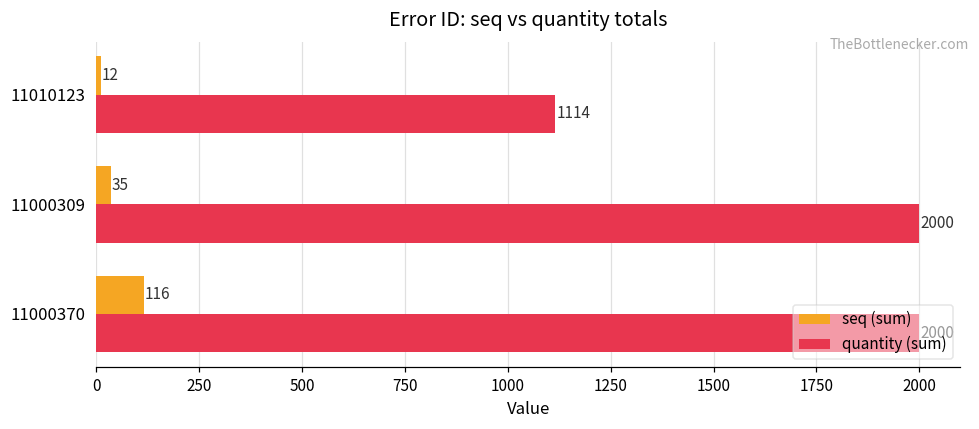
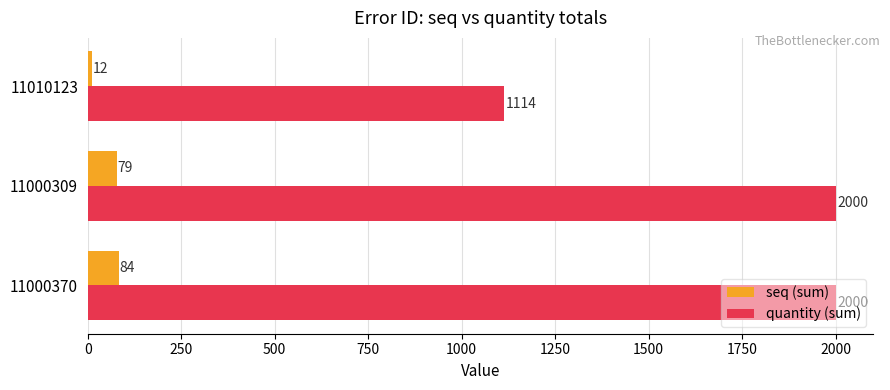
seq (sum), 11000309: 35 -> 79
seq (sum), 11000370: 116 -> 84
